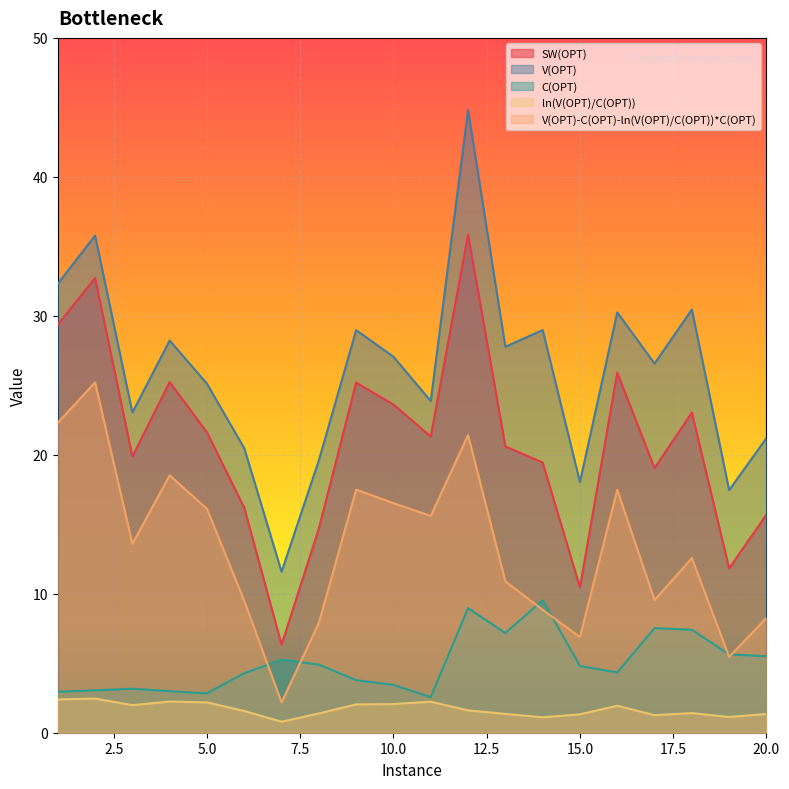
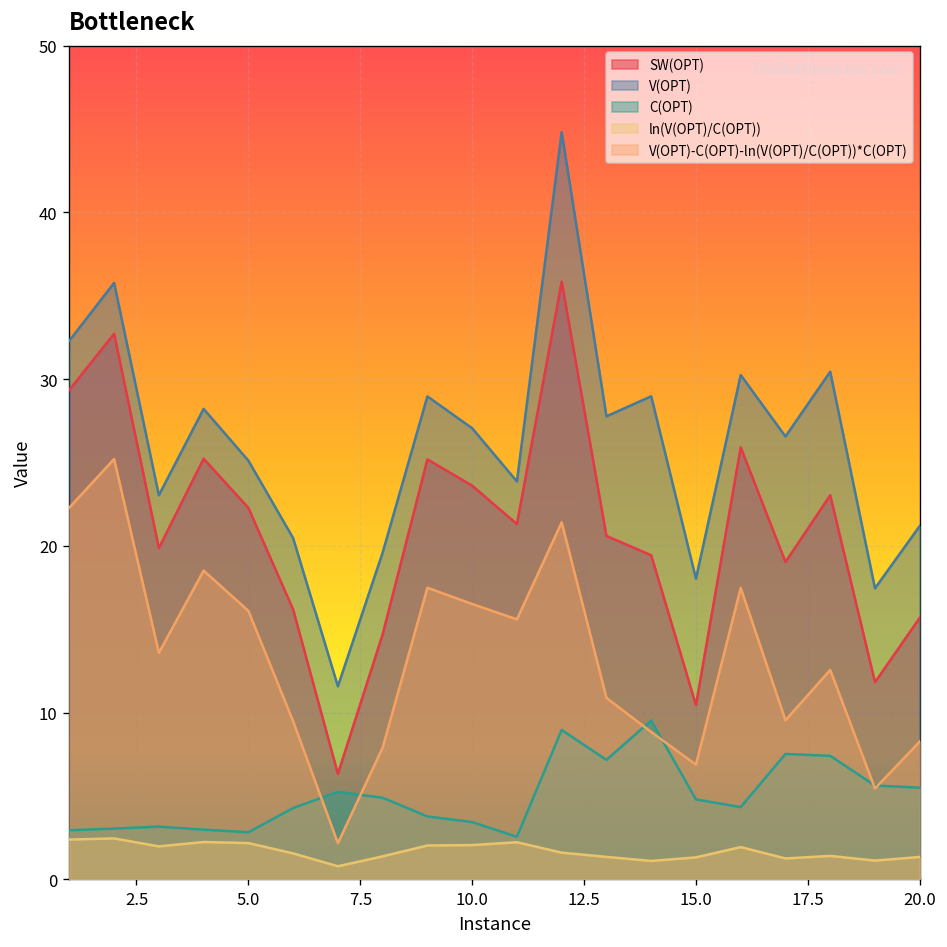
SW(OPT), 5.0: 21.6 -> 22.3
